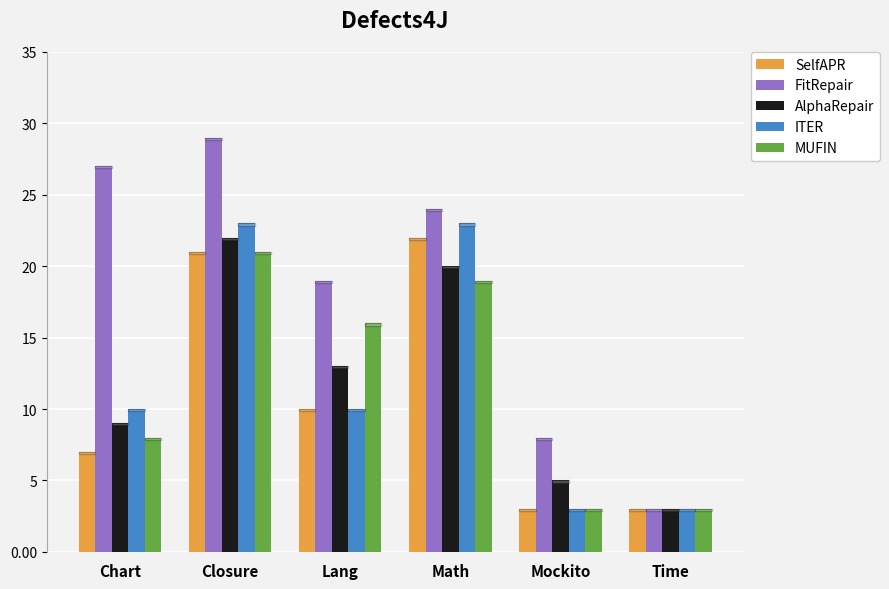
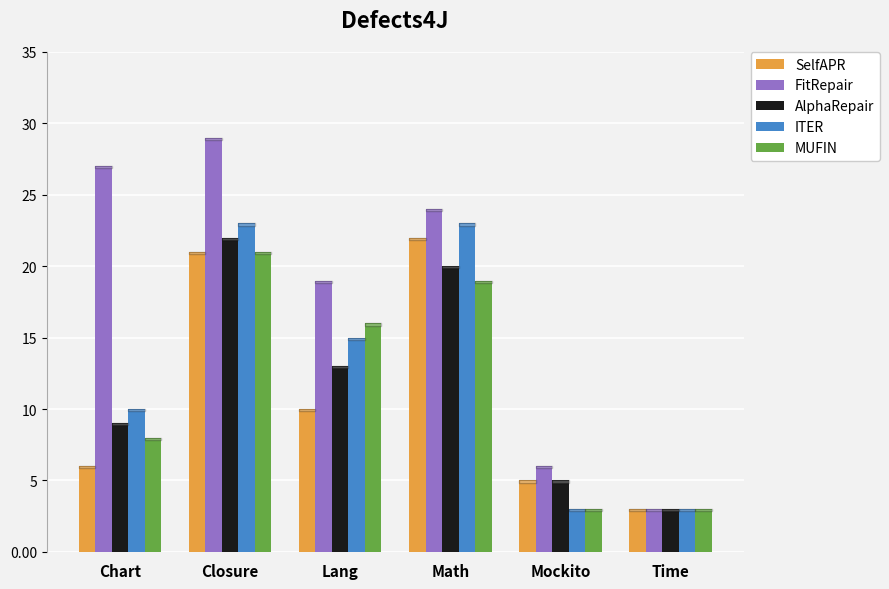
SelfAPR, Chart: 7 -> 6
ITER, Lang: 10 -> 15
SelfAPR, Mockito: 3 -> 5
FitRepair, Mockito: 8 -> 6
